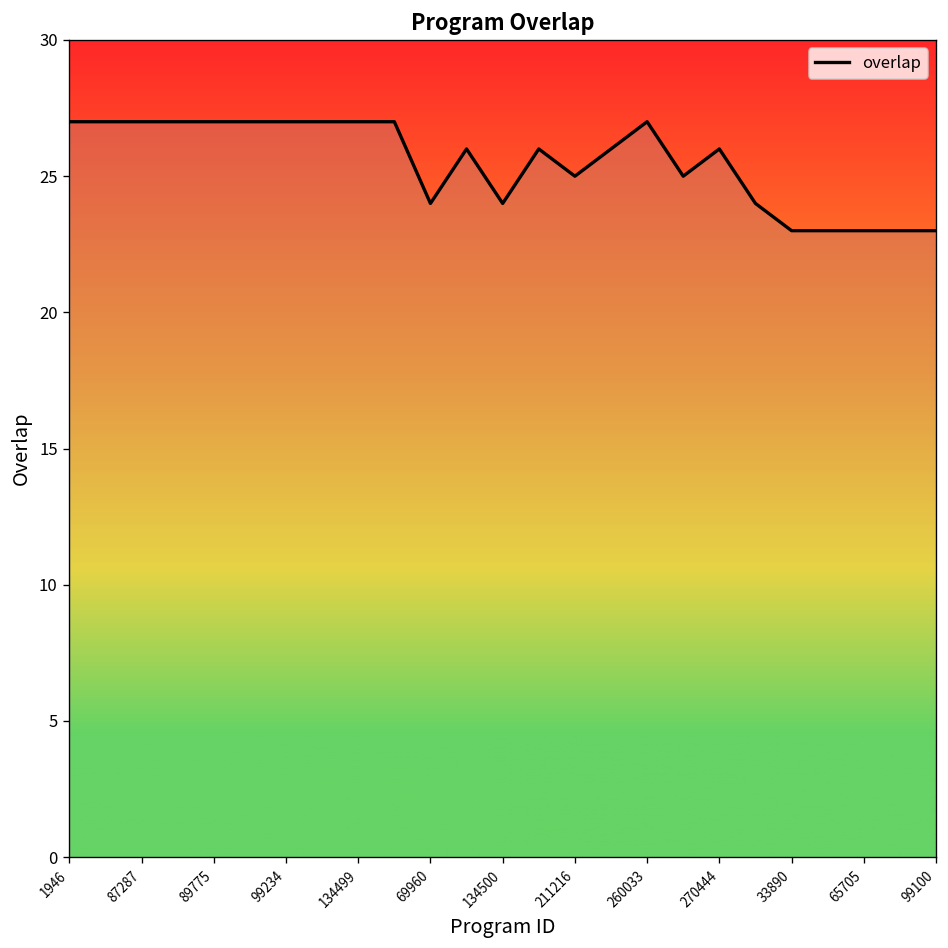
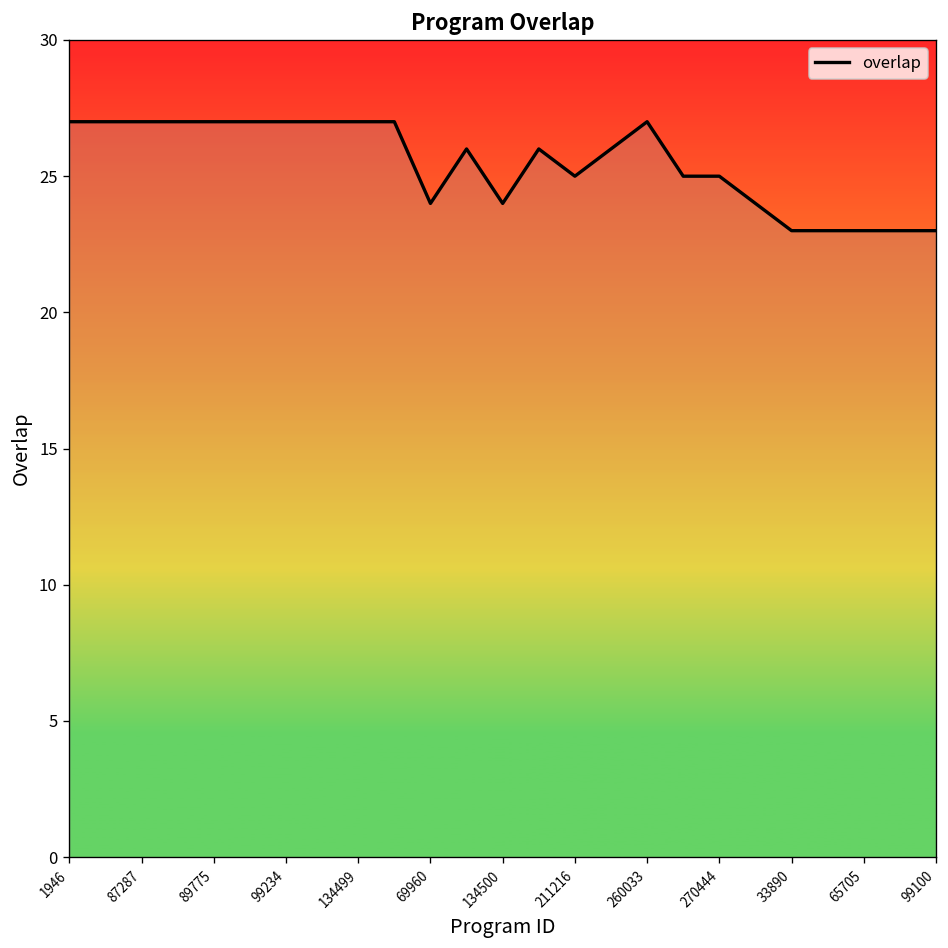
270444: 26 -> 25
